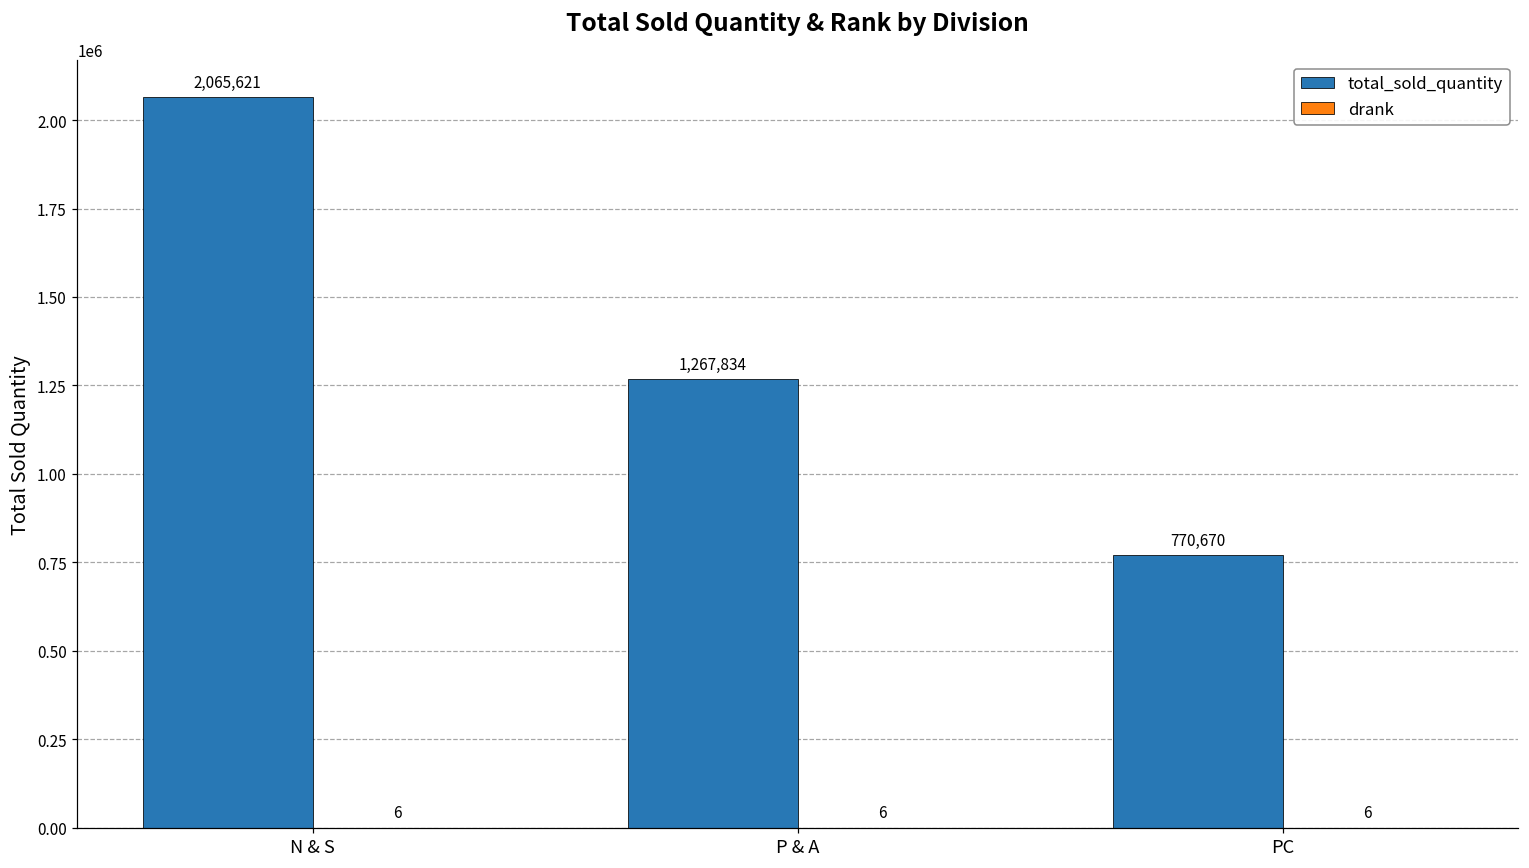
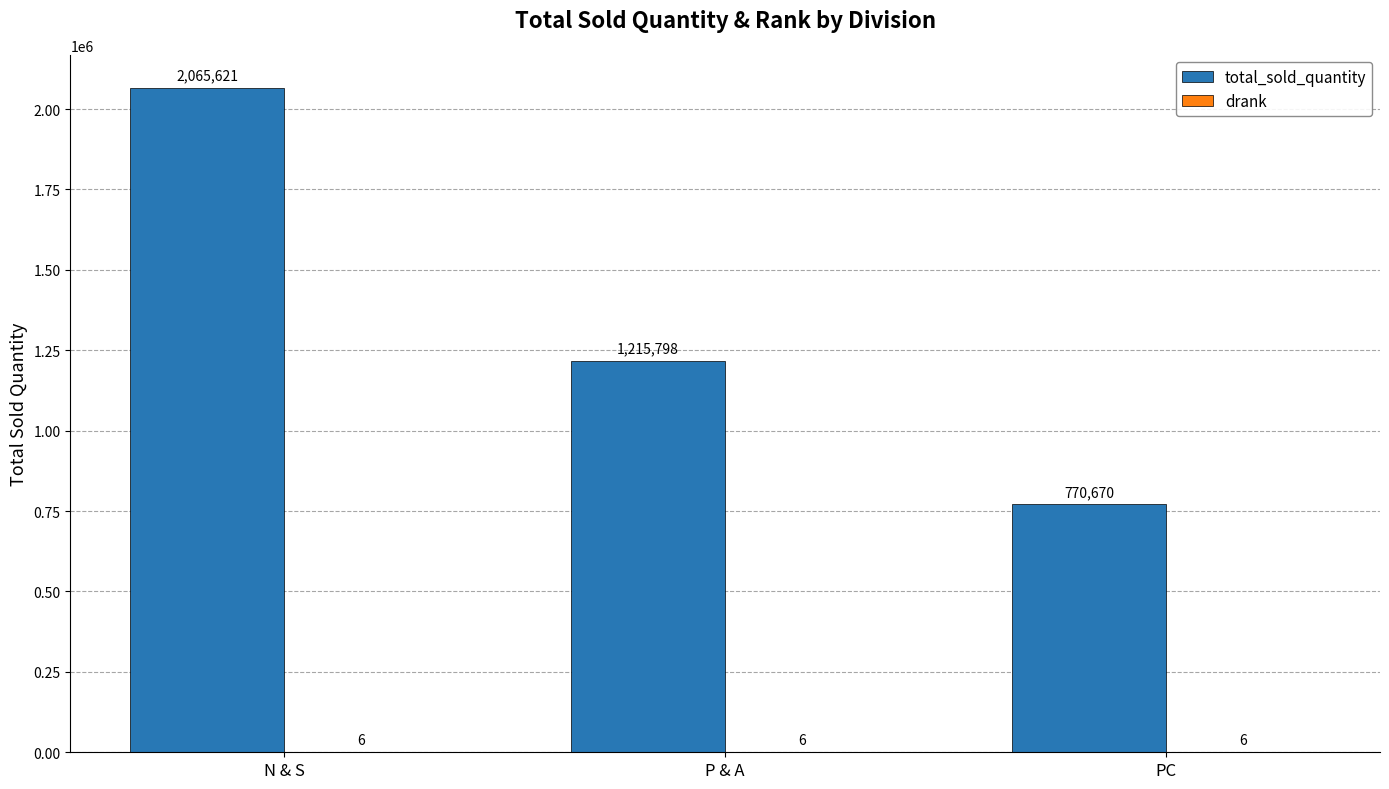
total_sold_quantity, P & A: 1,267,834 -> 1,215,798
